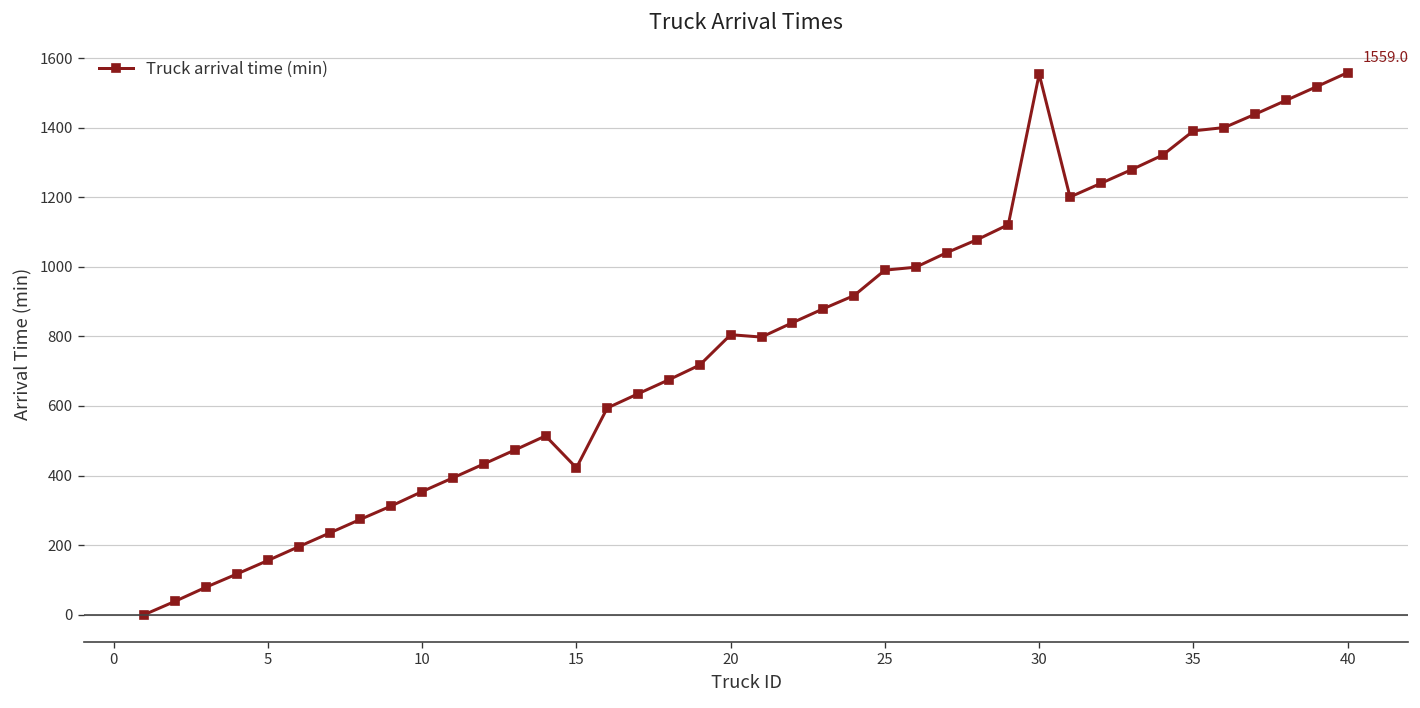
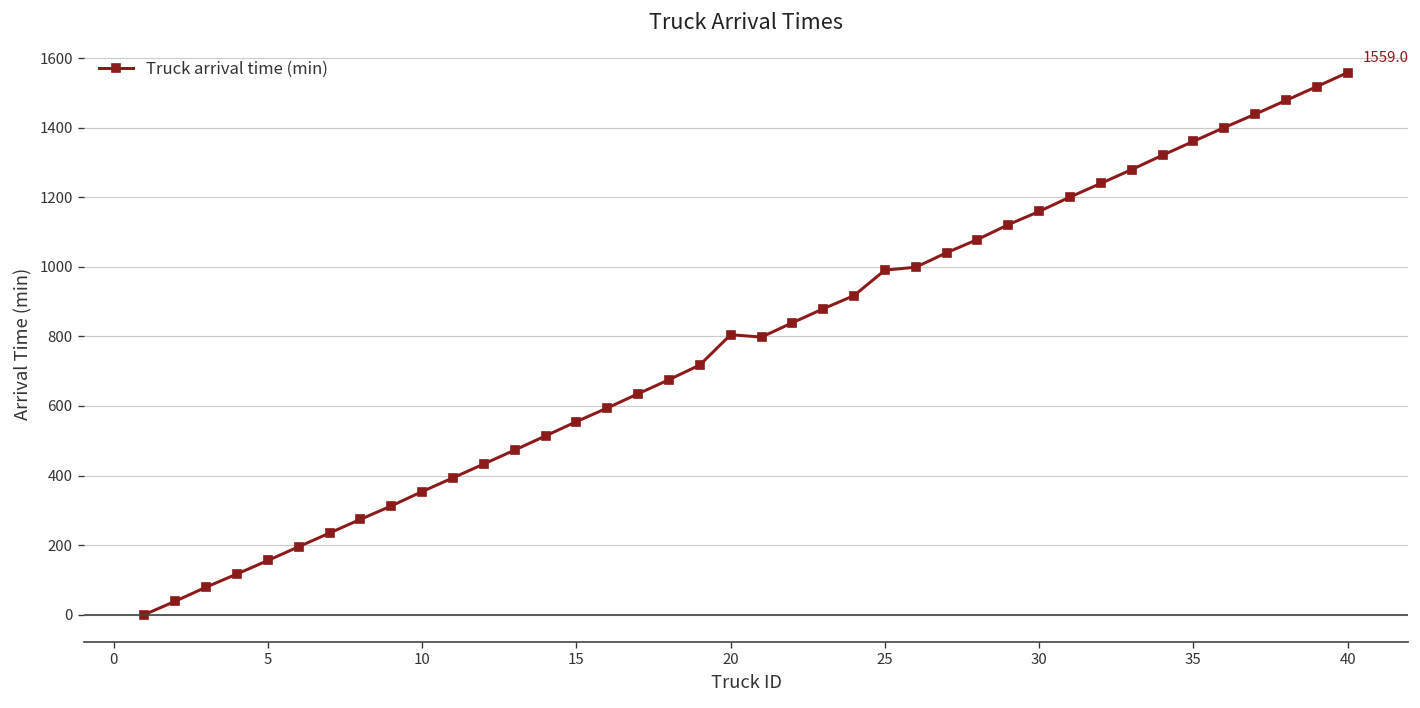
15: 420 -> 550
30: 1550 -> 1160
35: 1390 -> 1360
